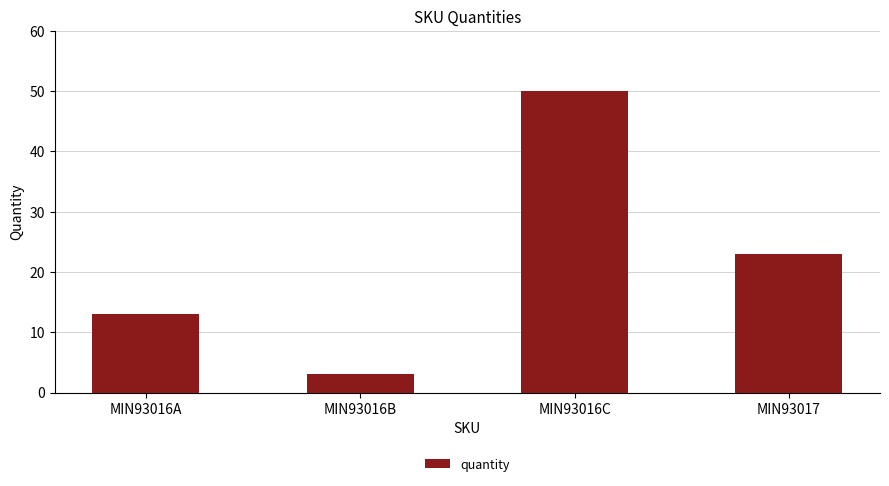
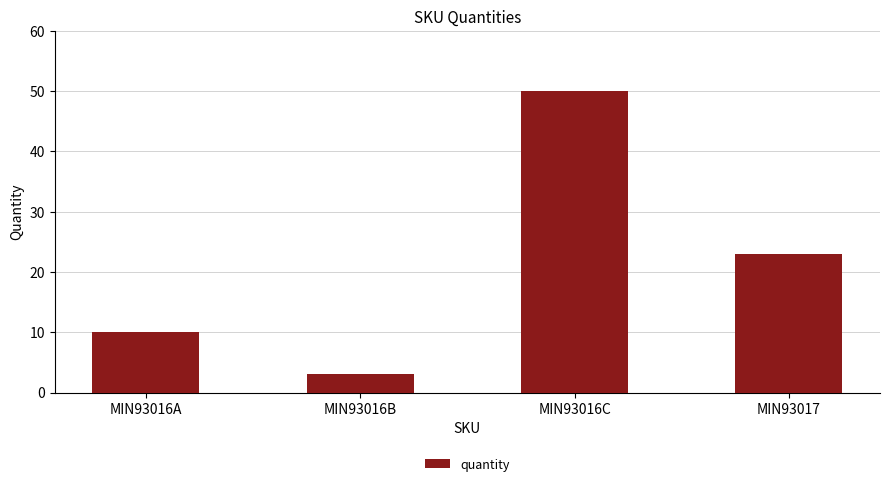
MIN93016A: 13 -> 10
